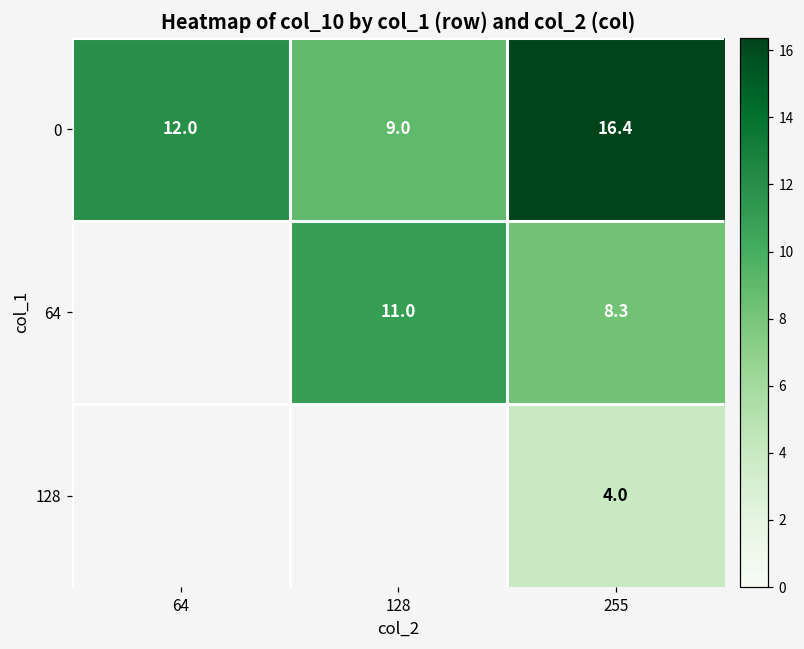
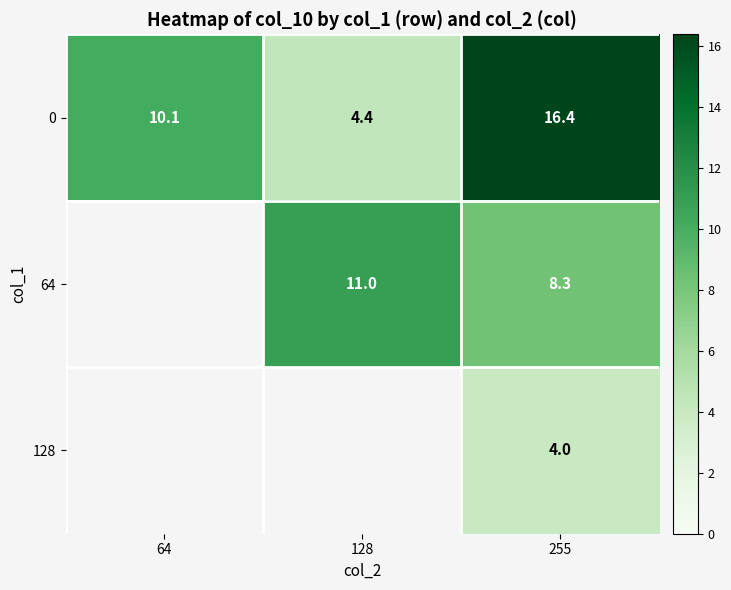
0, 64: 12.0 -> 10.1
0, 128: 9.0 -> 4.4
